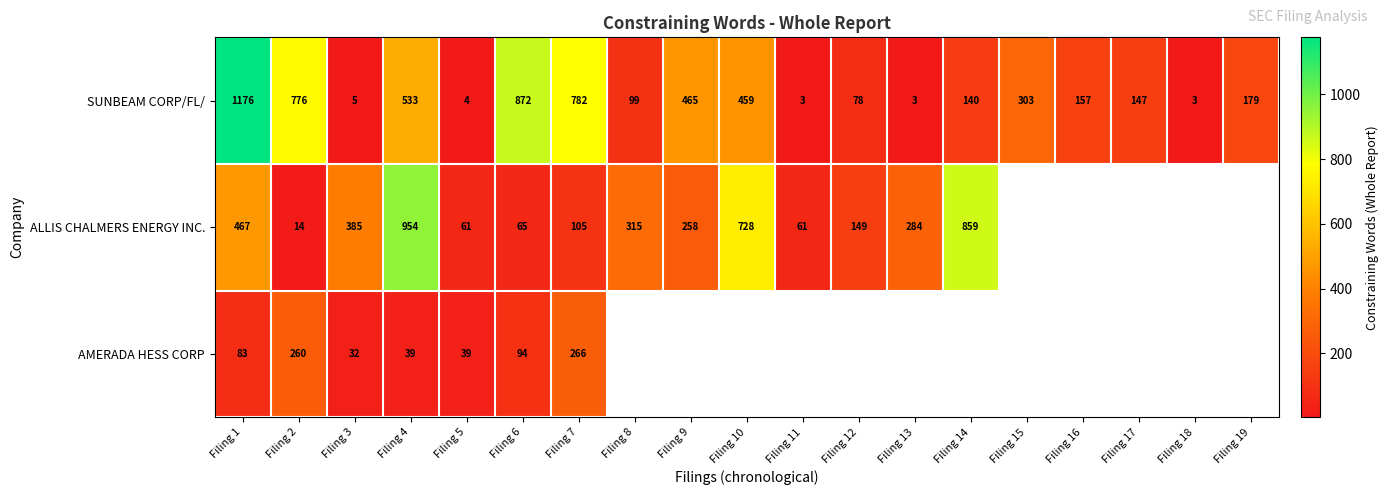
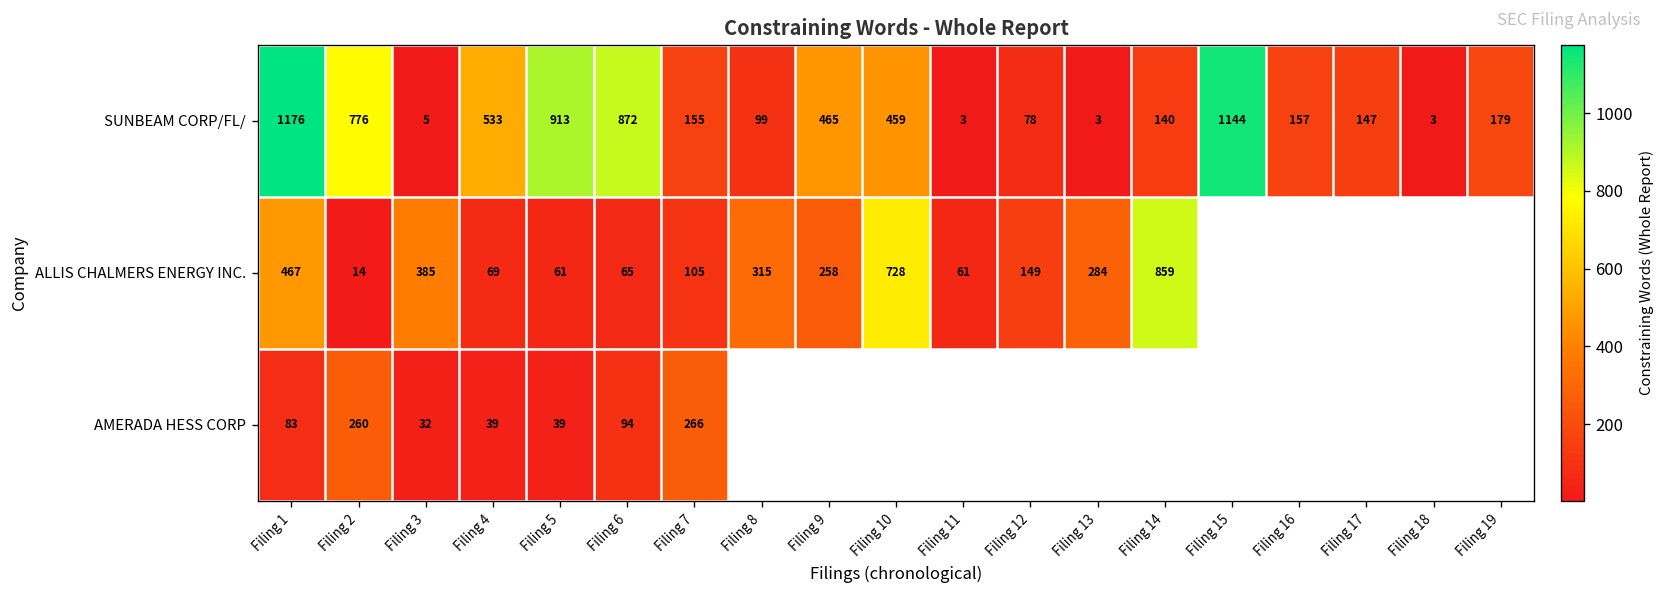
SUNBEAM CORP/FL/, Filing 5: 4 -> 913
SUNBEAM CORP/FL/, Filing 7: 782 -> 155
SUNBEAM CORP/FL/, Filing 15: 303 -> 1144
ALLIS CHALMERS ENERGY INC., Filing 4: 954 -> 69
